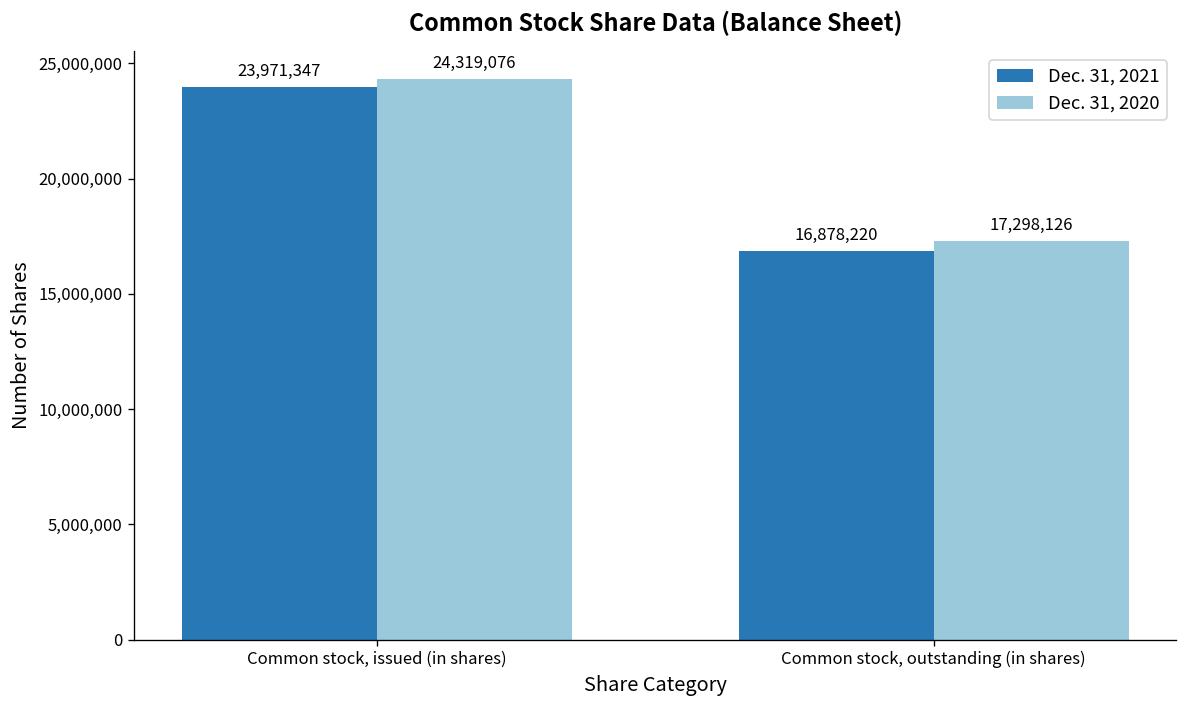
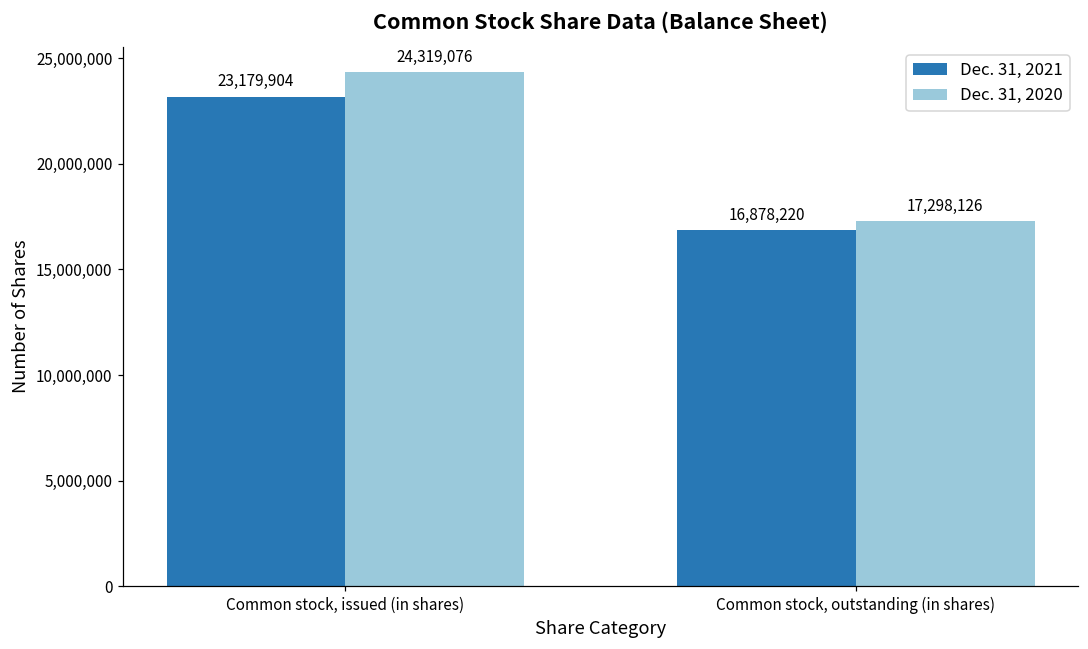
Dec. 31, 2021, Common stock, issued (in shares): 23,971,347 -> 23,179,904
